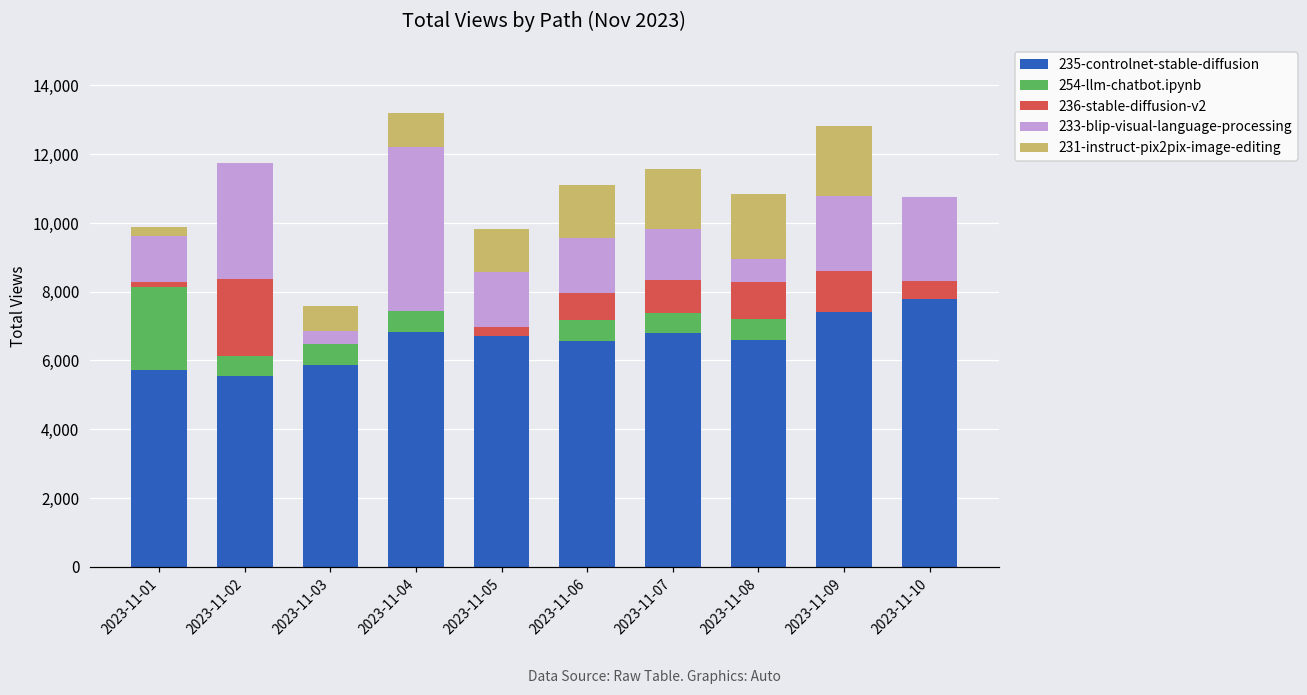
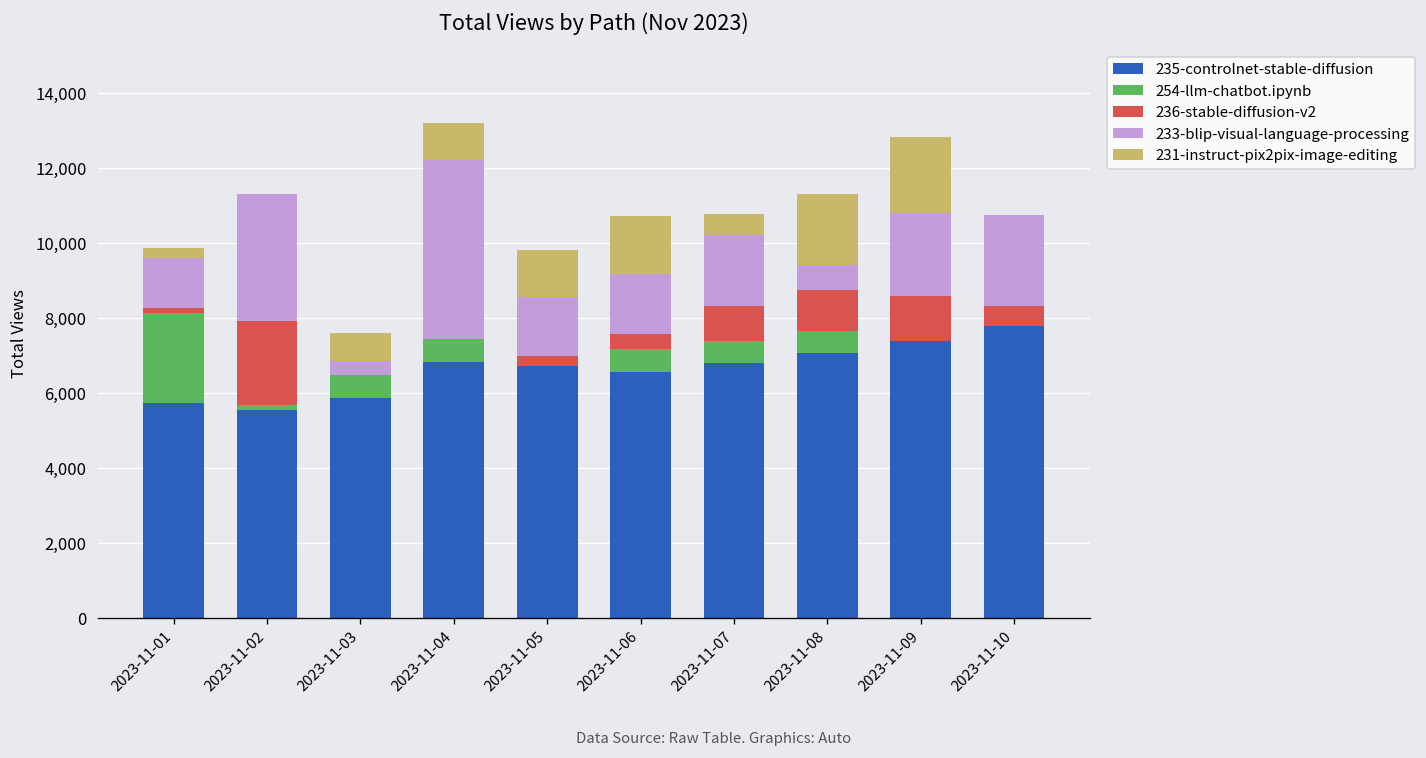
254-llm-chatbot.ipynb, 2023-11-02: 600 -> 100
236-stable-diffusion-v2, 2023-11-06: 800 -> 400
233-blip-visual-language-processing, 2023-11-07: 1,500 -> 1,900
231-instruct-pix2pix-image-editing, 2023-11-07: 1,700 -> 500
235-controlnet-stable-diffusion, 2023-11-08: 6,600 -> 7,100
